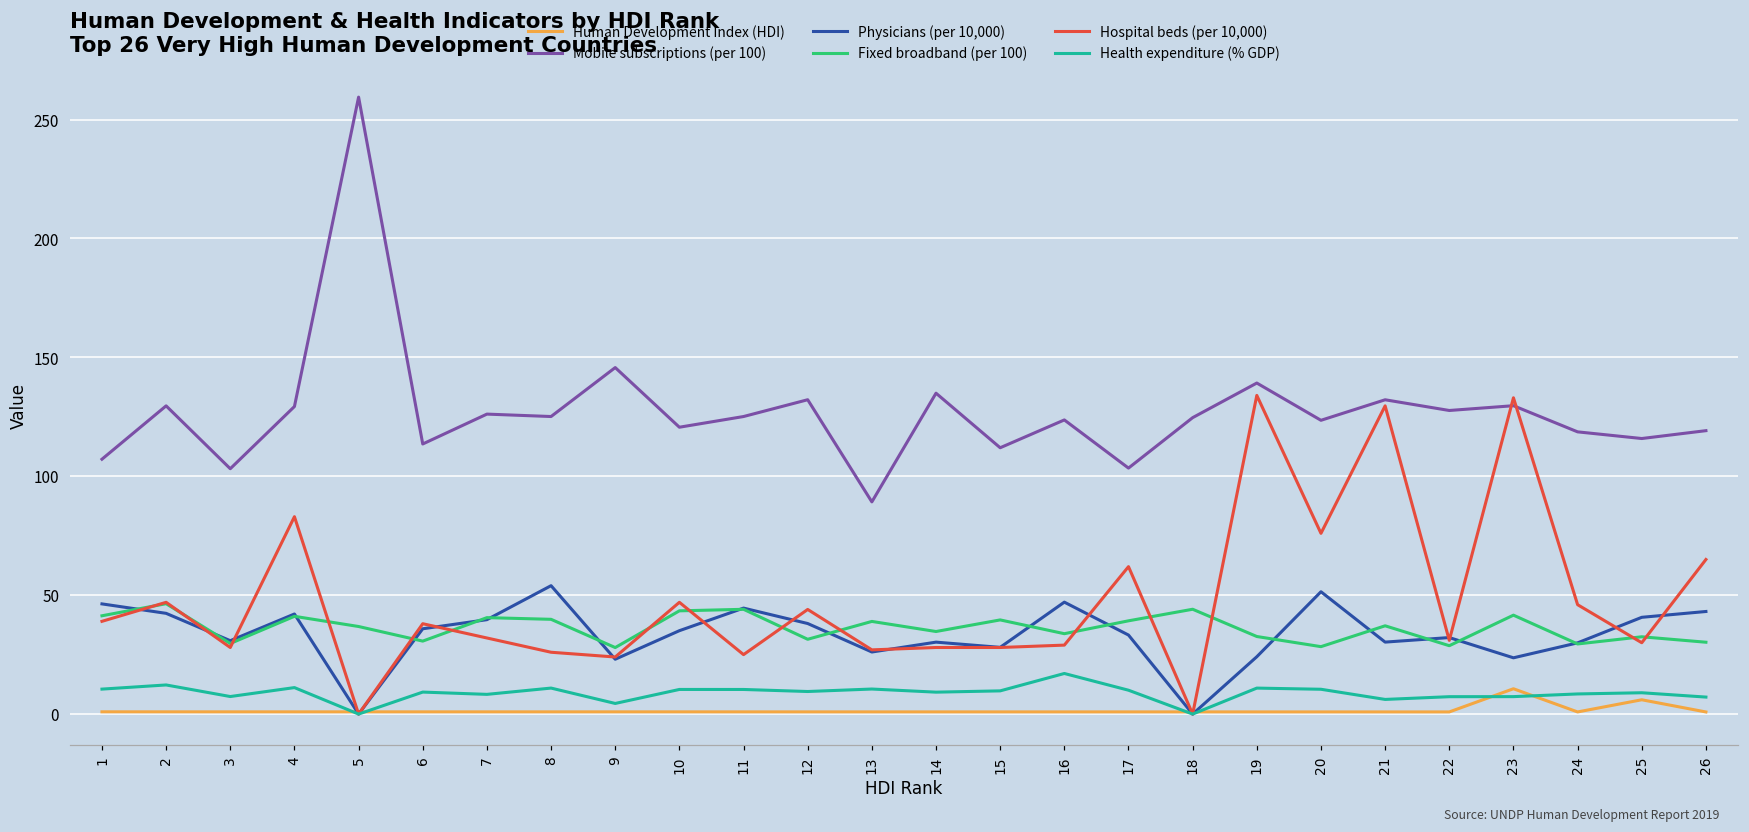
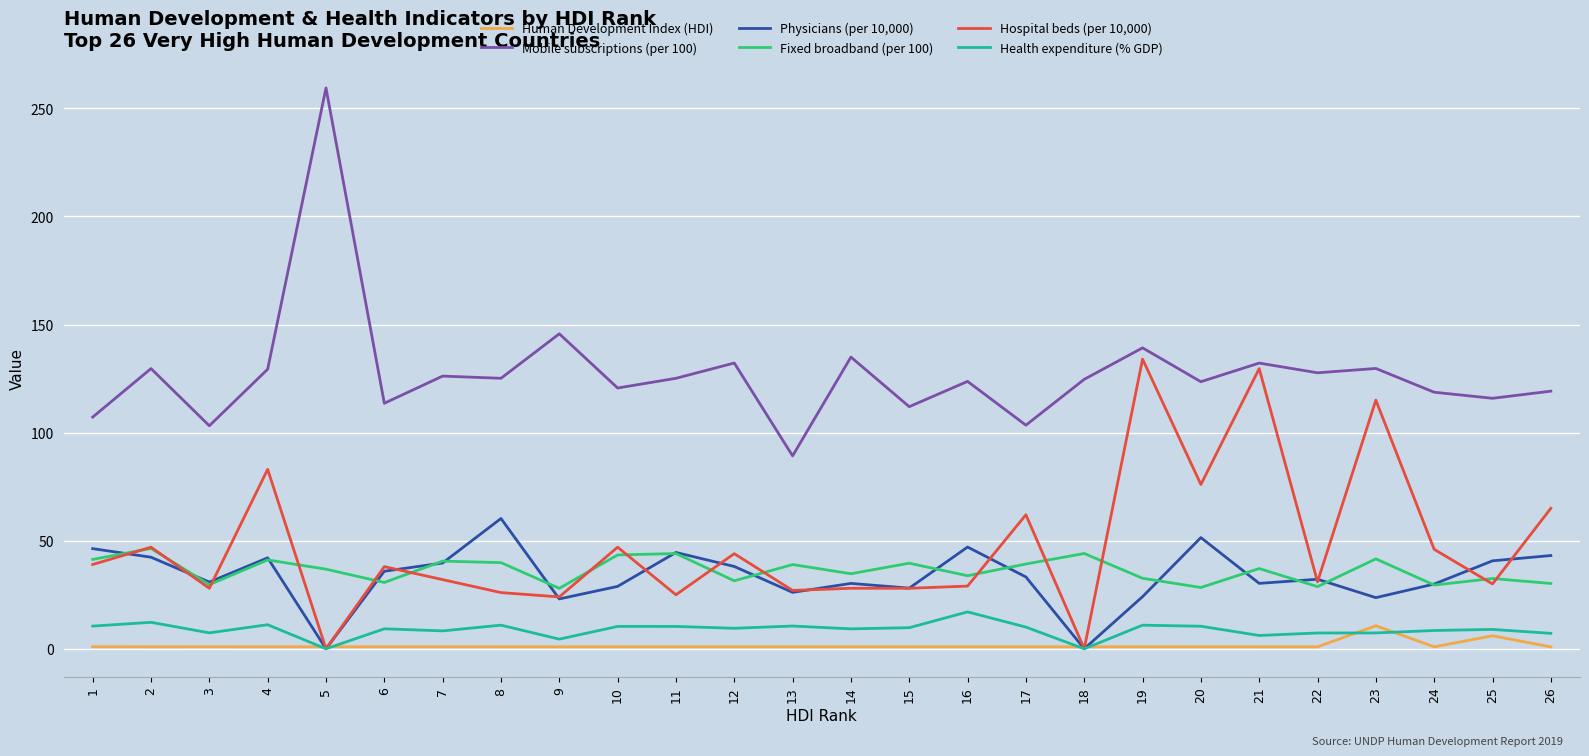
Physicians (per 10,000), 8: 54 -> 60
Physicians (per 10,000), 10: 35 -> 29
Hospital beds (per 10,000), 23: 133 -> 115
